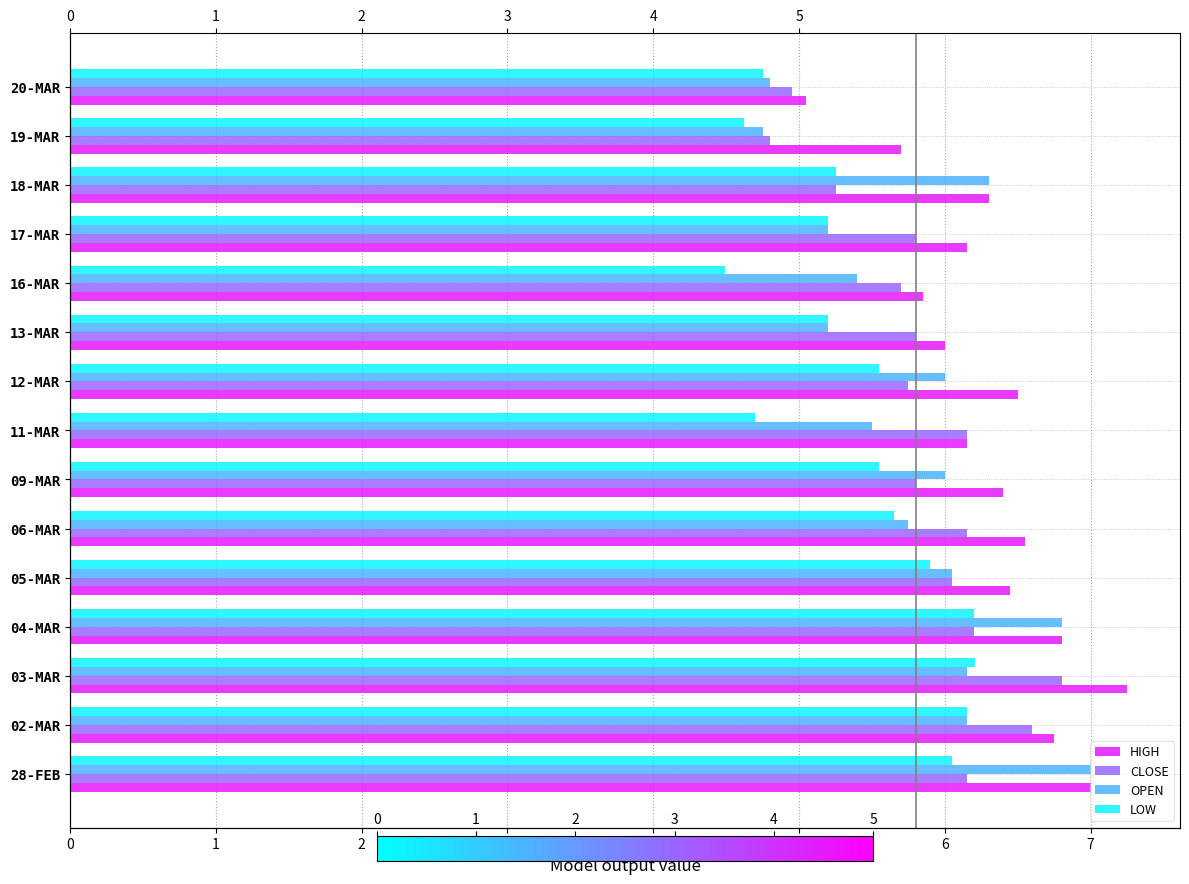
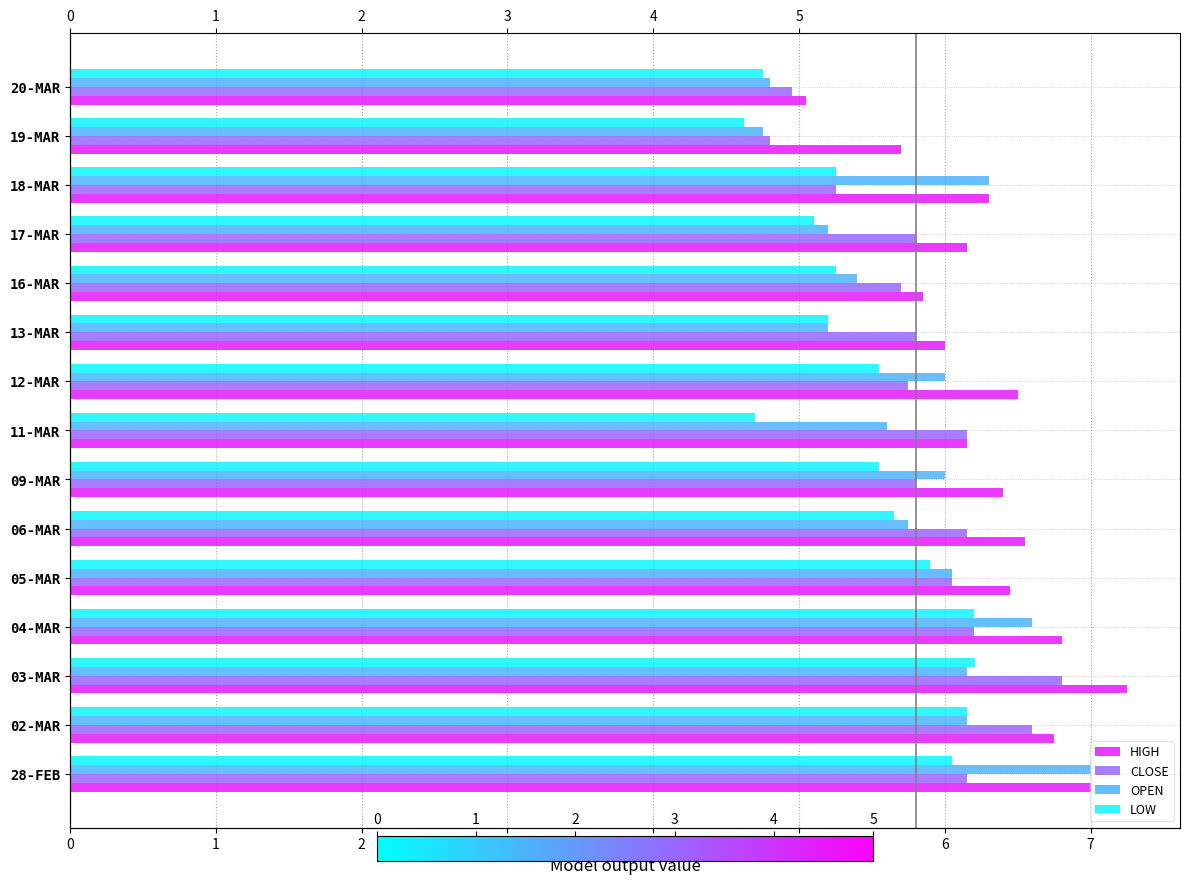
LOW, 17-MAR: 5.2 -> 5.1
LOW, 16-MAR: 4.49 -> 5.25
OPEN, 11-MAR: 5.5 -> 5.6
OPEN, 04-MAR: 6.8 -> 6.6
